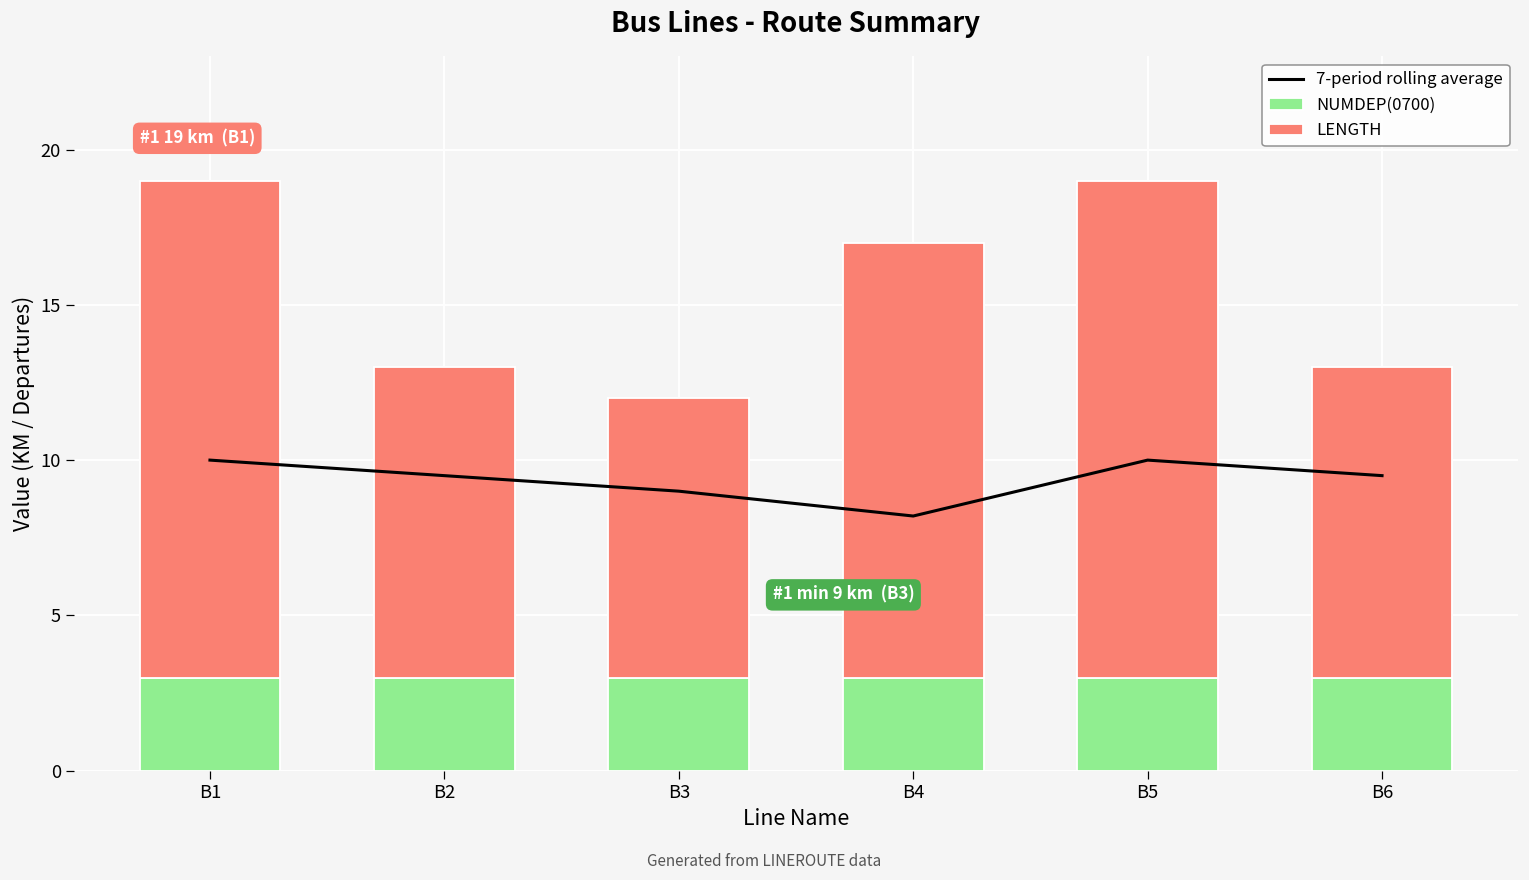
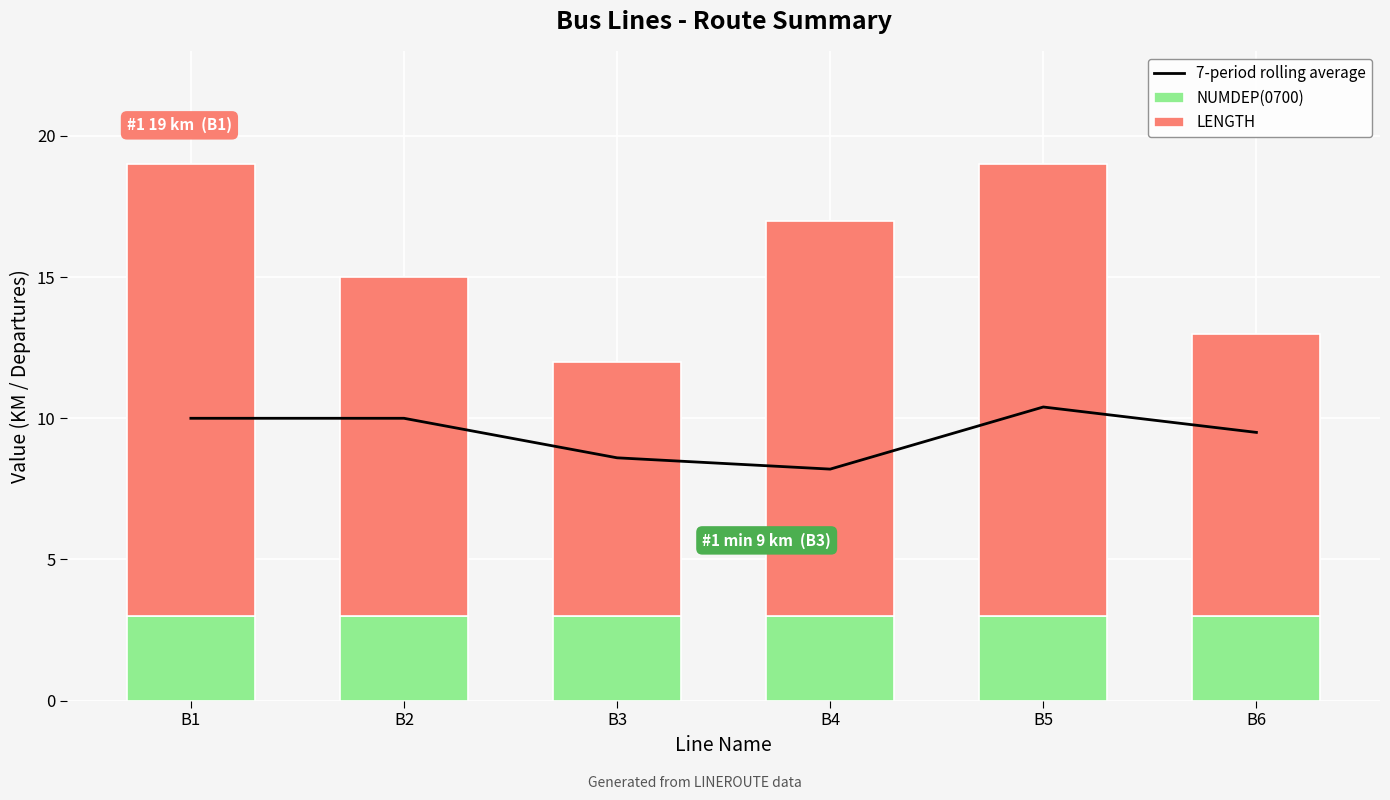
LENGTH, B2: 10 -> 12
7-period rolling average, B2: 9.5 -> 10.0
7-period rolling average, B3: 9.0 -> 8.6
7-period rolling average, B5: 10.0 -> 10.4
